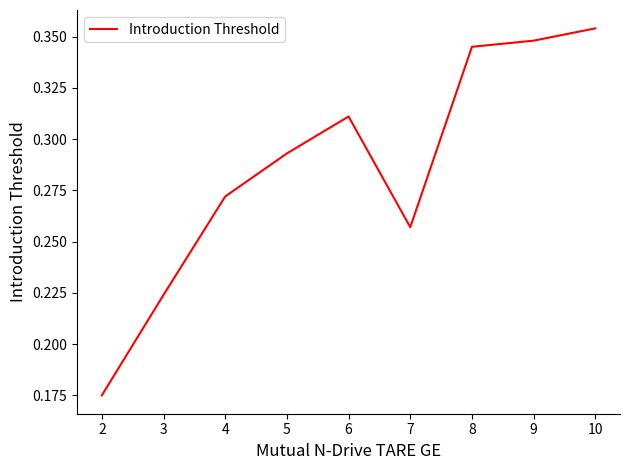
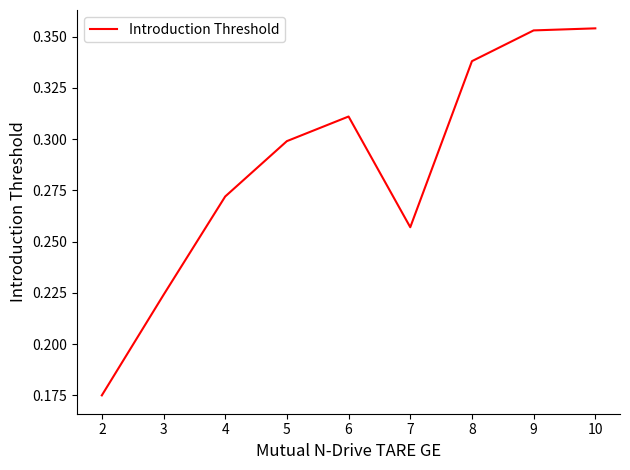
5: 0.293 -> 0.299
8: 0.345 -> 0.338
9: 0.348 -> 0.353
